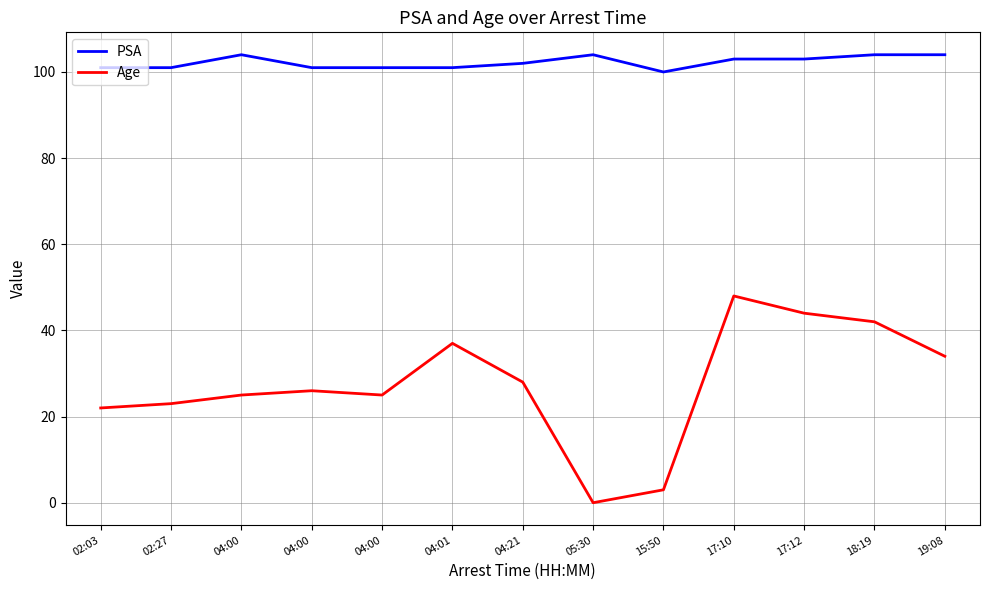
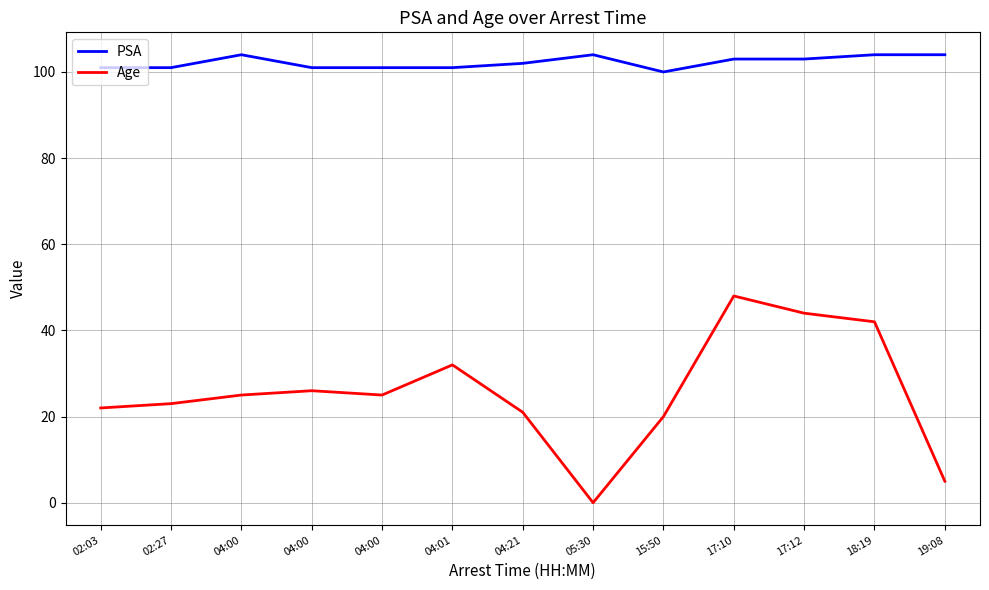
Age, 04:01: 37 -> 32
Age, 04:21: 28 -> 21
Age, 15:50: 3 -> 20
Age, 19:08: 34 -> 5
